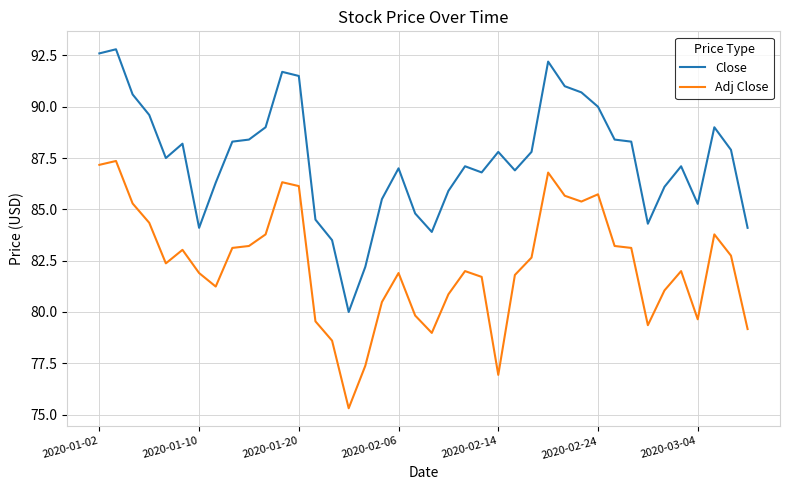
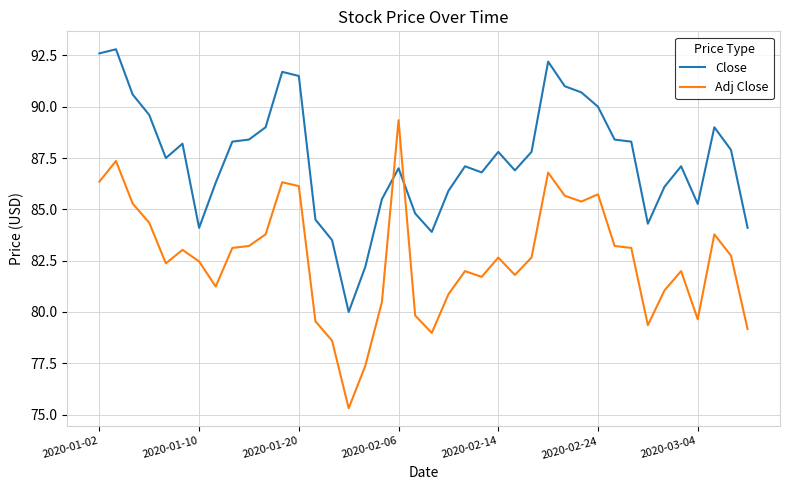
Adj Close, 2020-01-02: 87.2 -> 86.4
Adj Close, 2020-01-10: 81.9 -> 82.5
Adj Close, 2020-02-06: 81.9 -> 89.3
Adj Close, 2020-02-14: 76.9 -> 82.7
